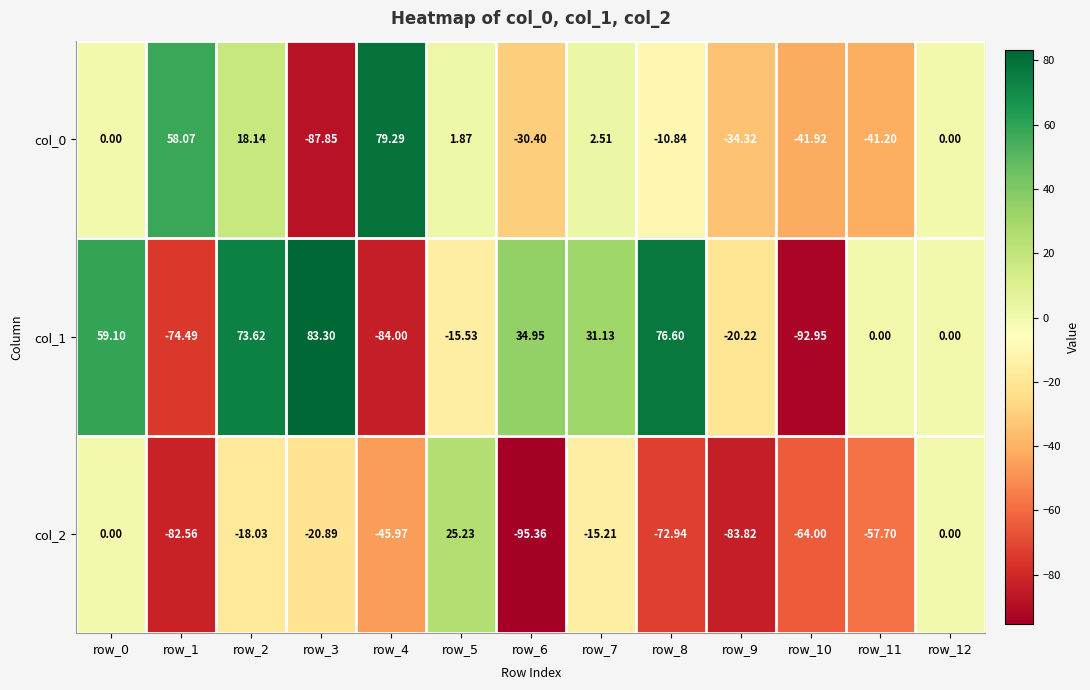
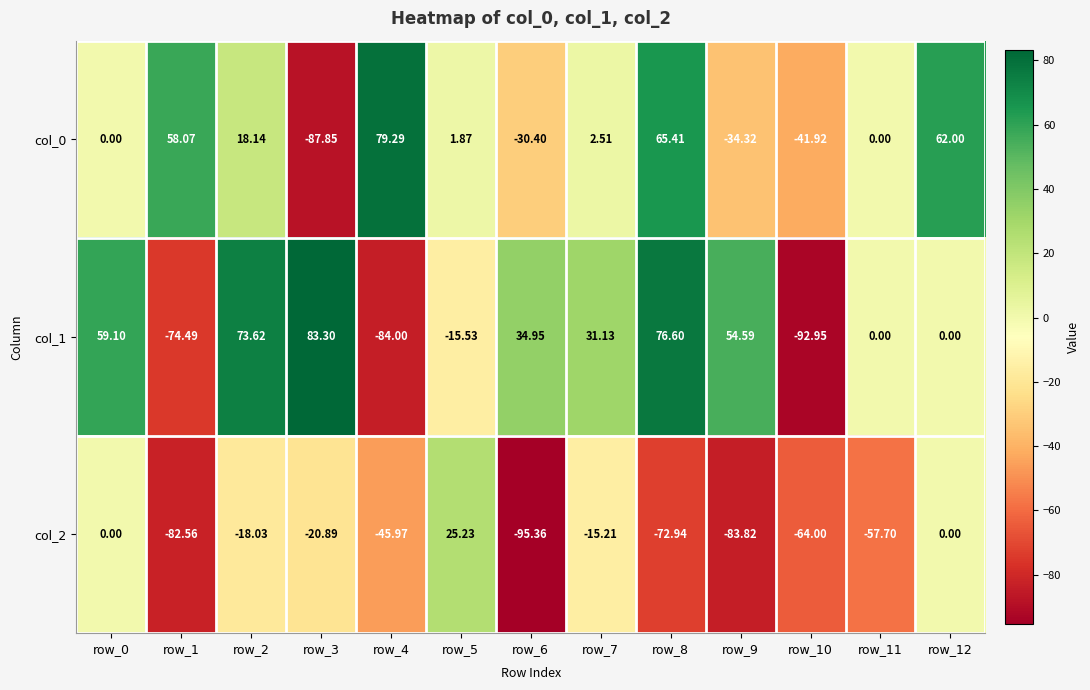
col_0, row_8: -10.84 -> 65.41
col_0, row_11: -41.20 -> 0.00
col_0, row_12: 0.00 -> 62.00
col_1, row_9: -20.22 -> 54.59
